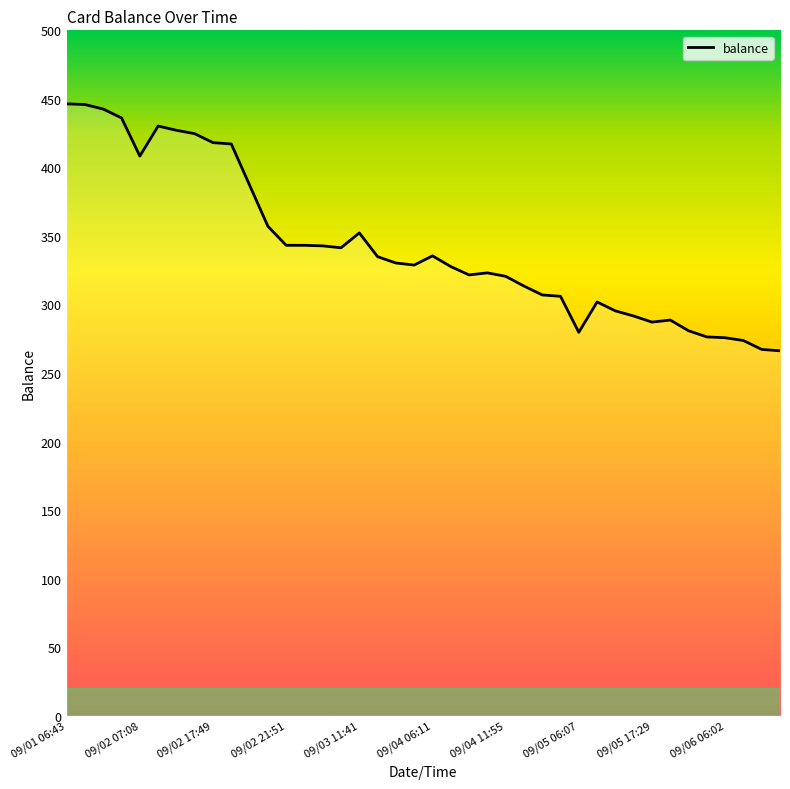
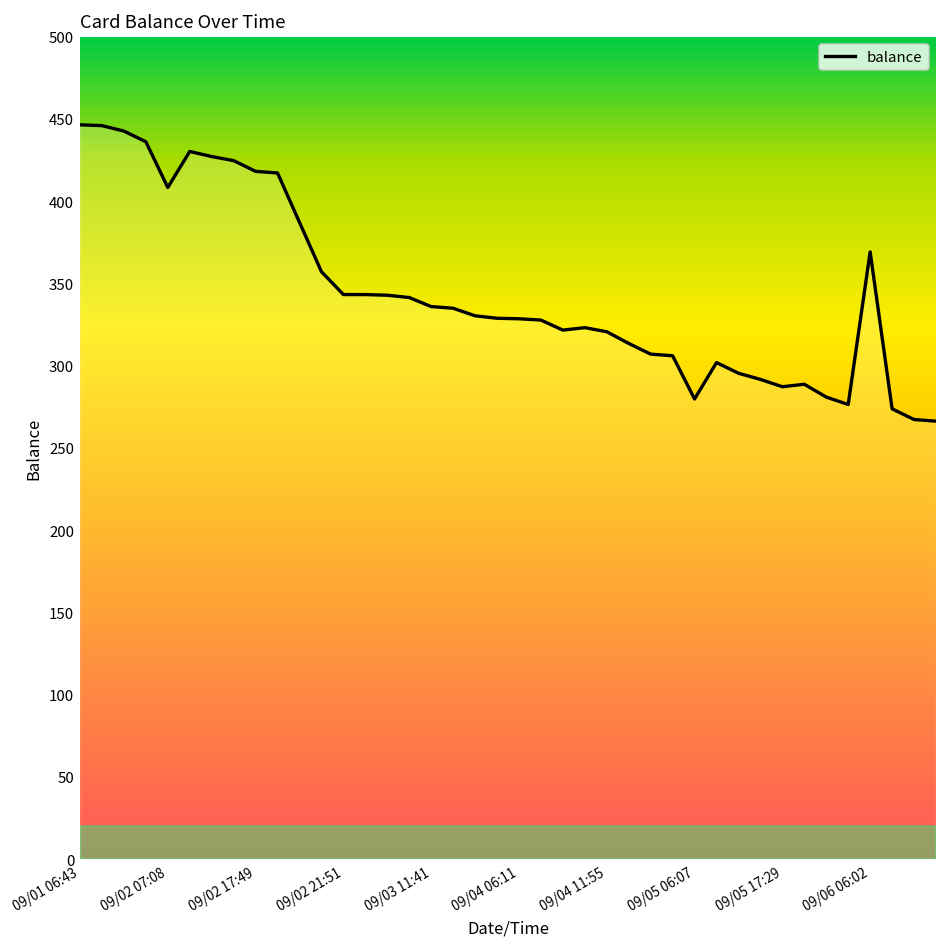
09/03 11:41: 352 -> 336
09/04 06:11: 335 -> 328
09/06 06:02: 276 -> 369
